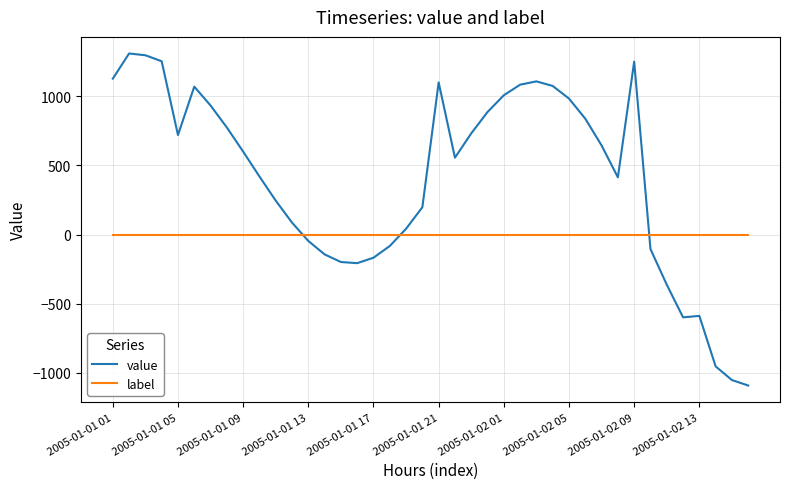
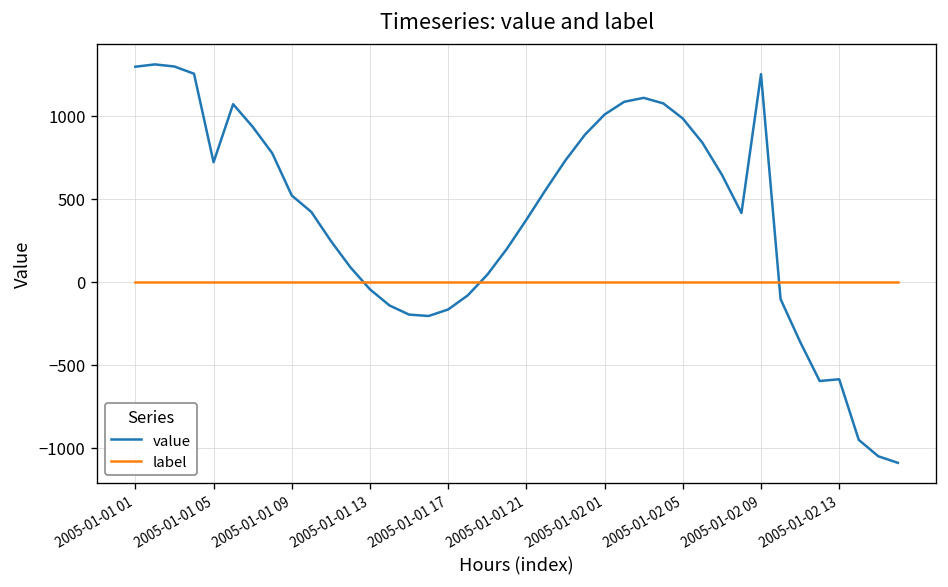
value, 2005-01-01 01: 1130 -> 1290
value, 2005-01-01 09: 600 -> 520
value, 2005-01-01 21: 1100 -> 370
